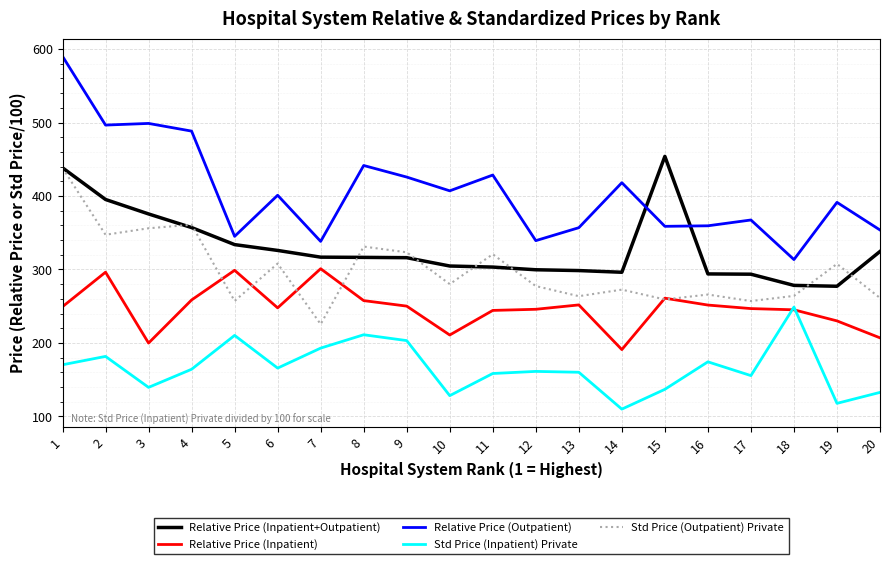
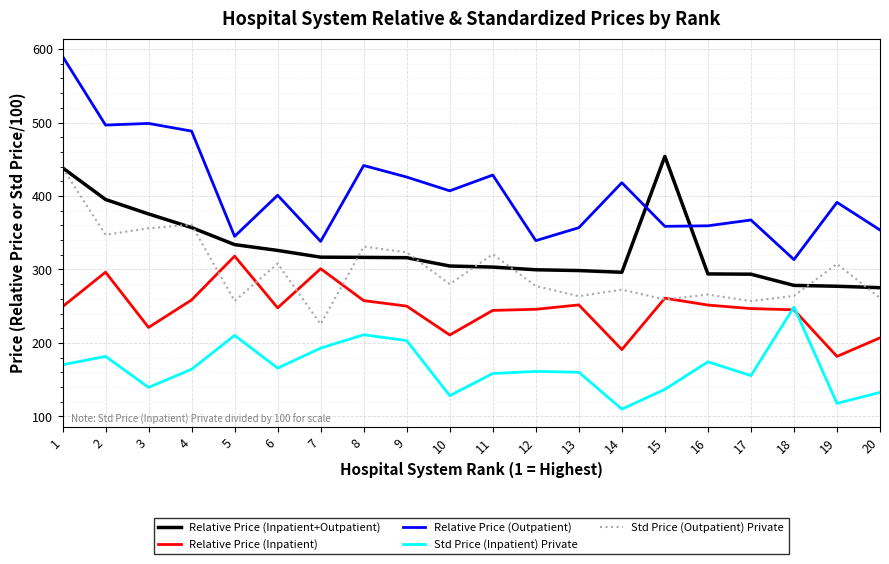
Relative Price (Inpatient), 3: 200 -> 220
Relative Price (Inpatient), 5: 300 -> 320
Relative Price (Inpatient), 19: 230 -> 180
Relative Price (Inpatient+Outpatient), 20: 320 -> 280
